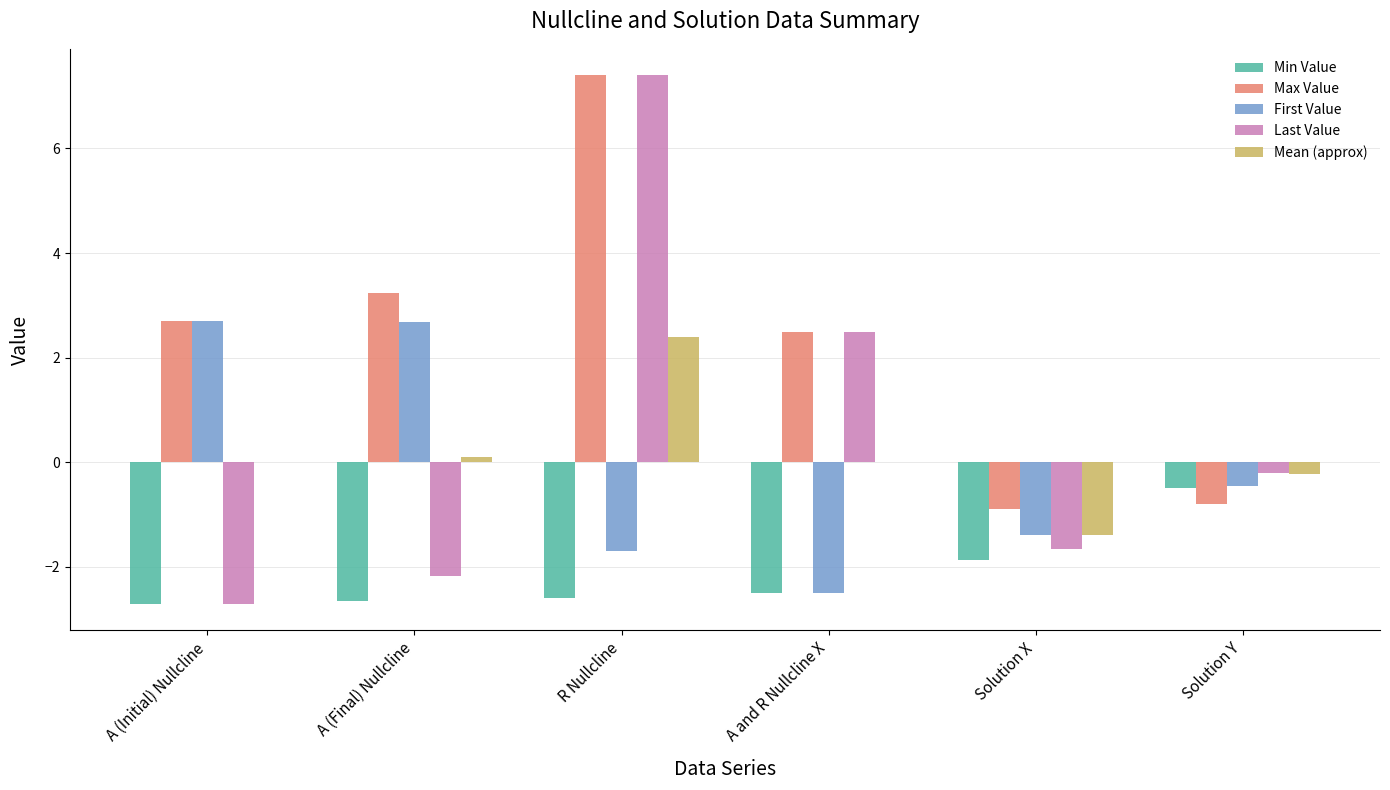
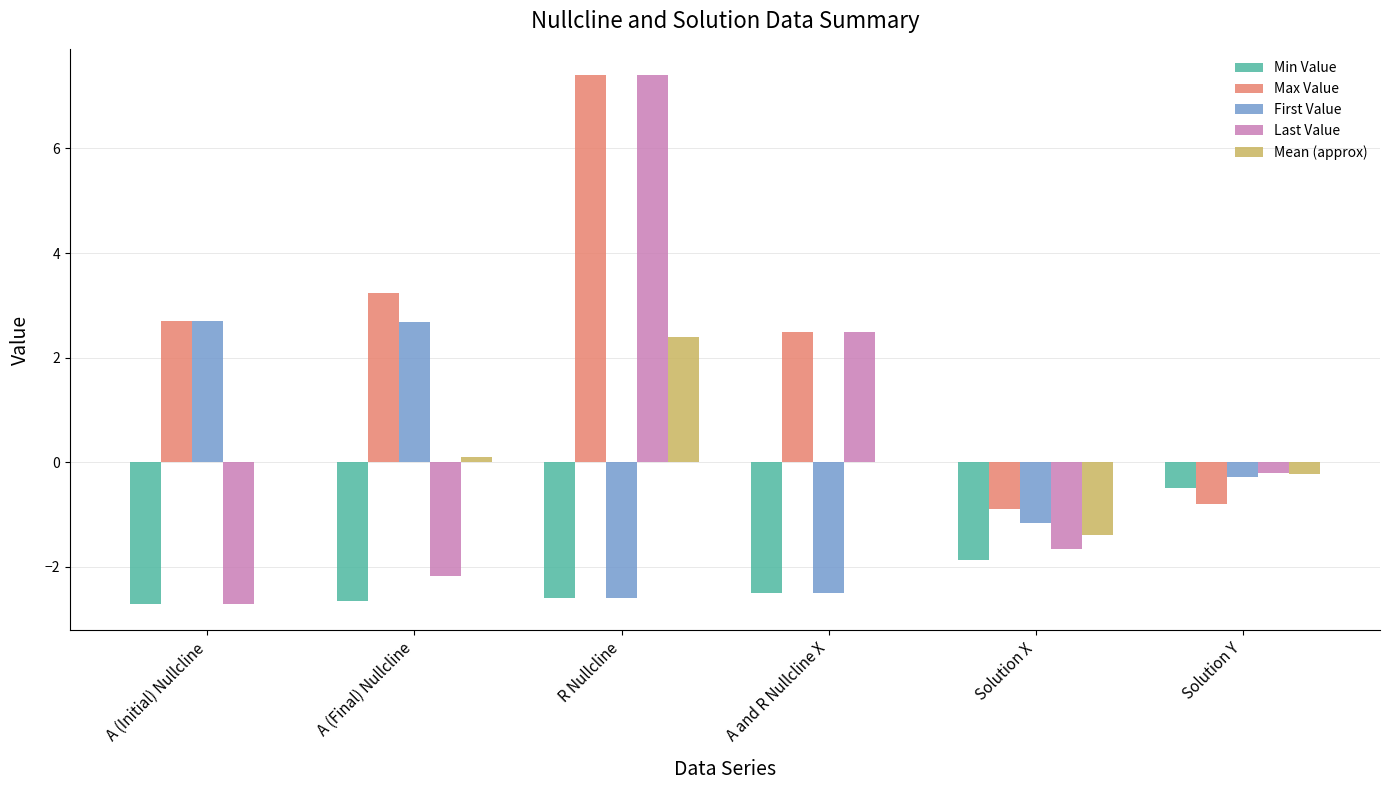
First Value, R Nullcline: -1.7 -> -2.6
First Value, Solution X: -1.4 -> -1.2
First Value, Solution Y: -0.5 -> -0.3
